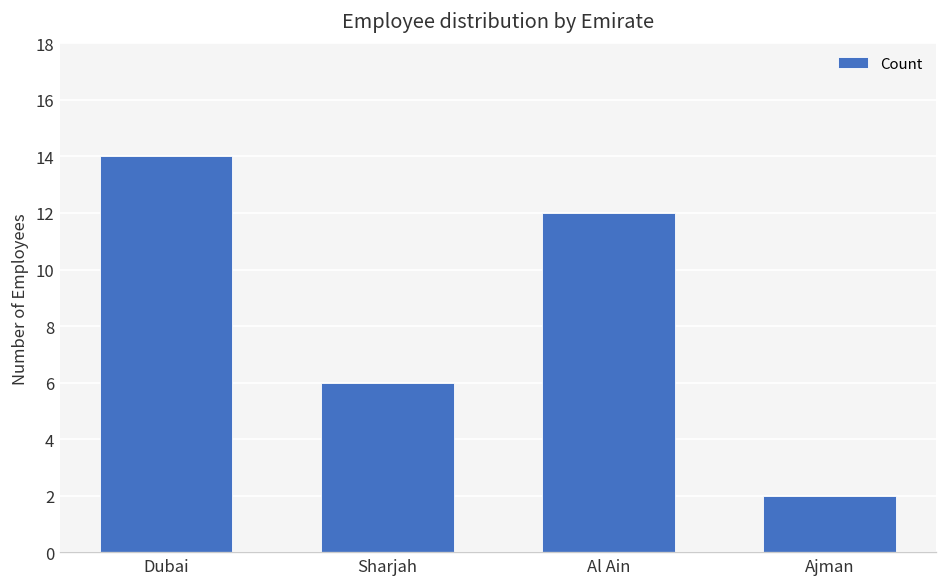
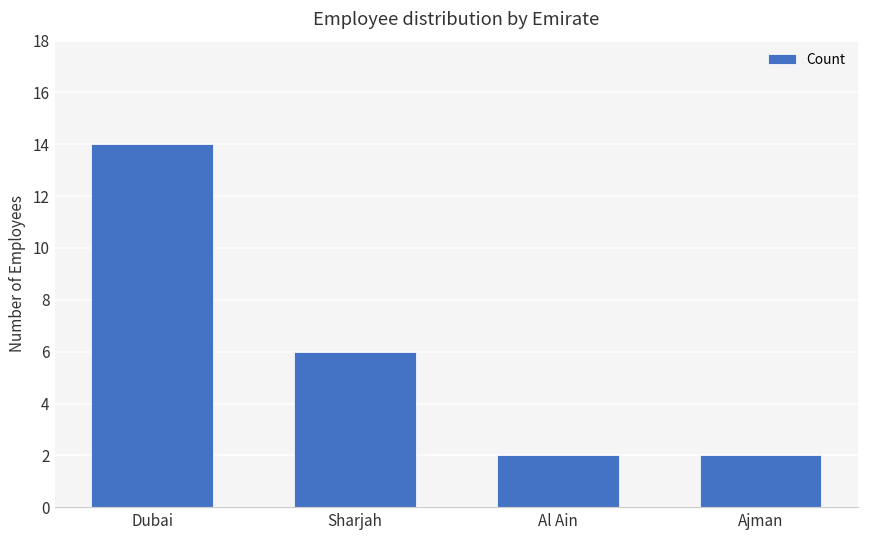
Al Ain: 12 -> 2
